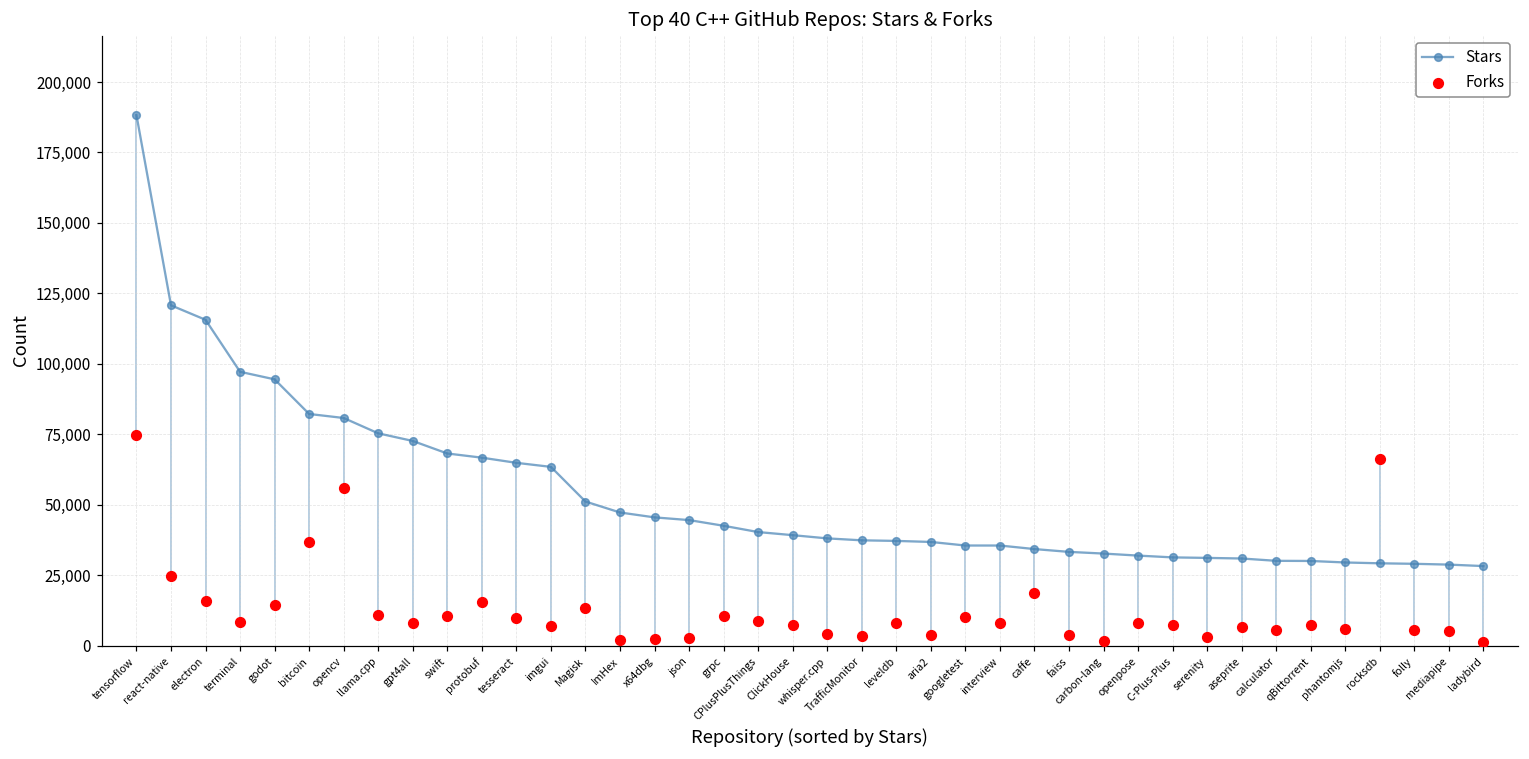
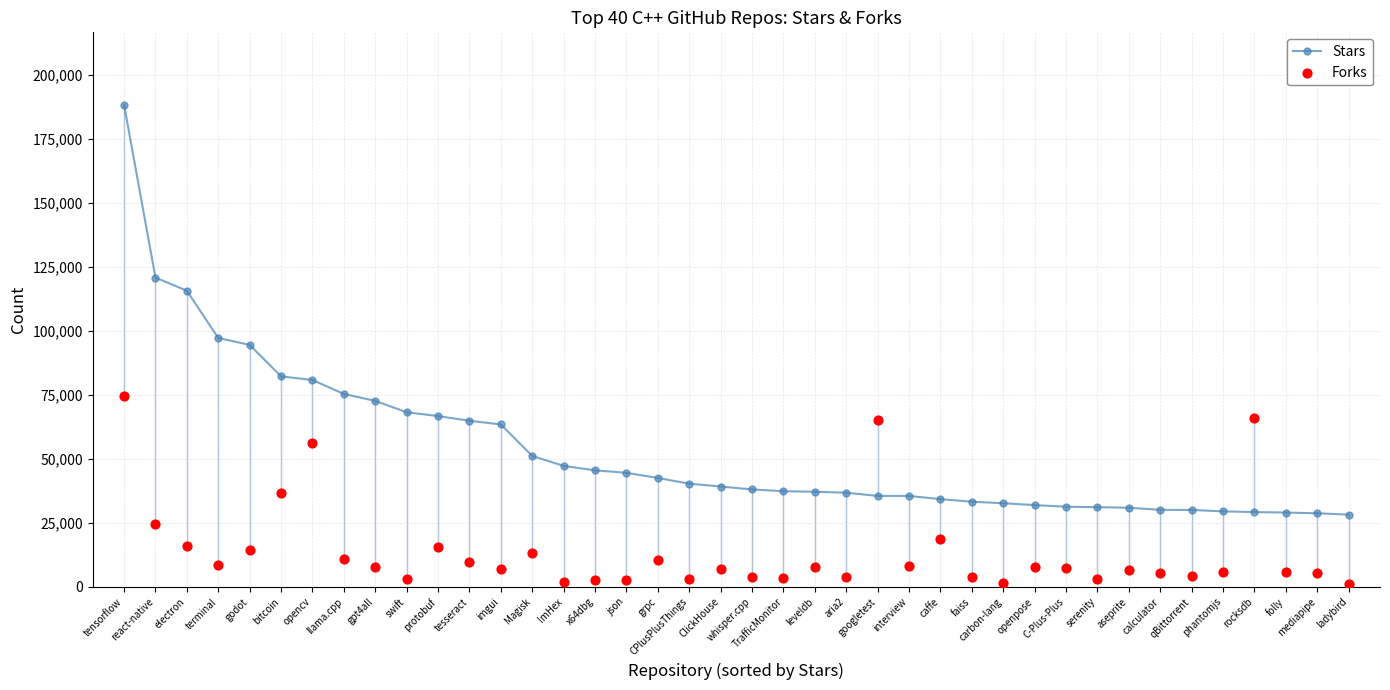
Forks, swift: 10,000 -> 3,000
Forks, CPlusPlusThings: 9,000 -> 3,000
Forks, googletest: 10,000 -> 65,000
Forks, qBittorrent: 7,000 -> 4,000
